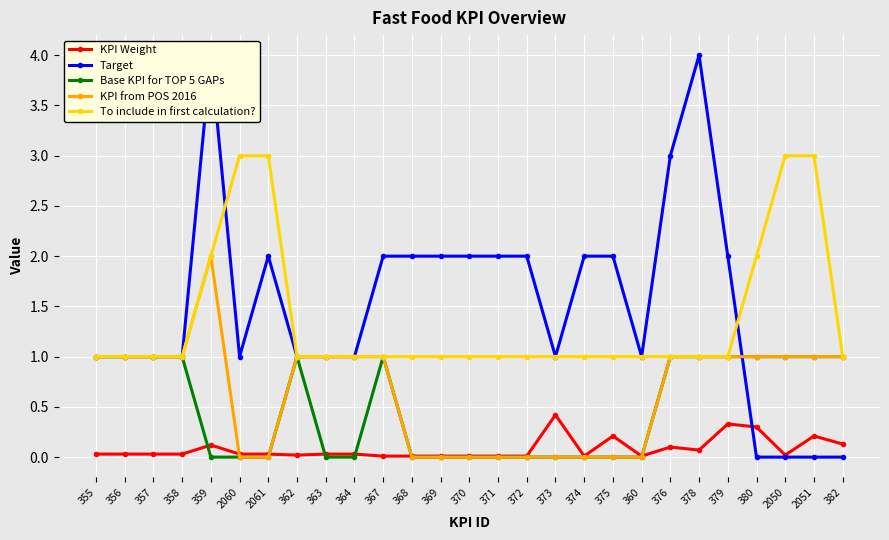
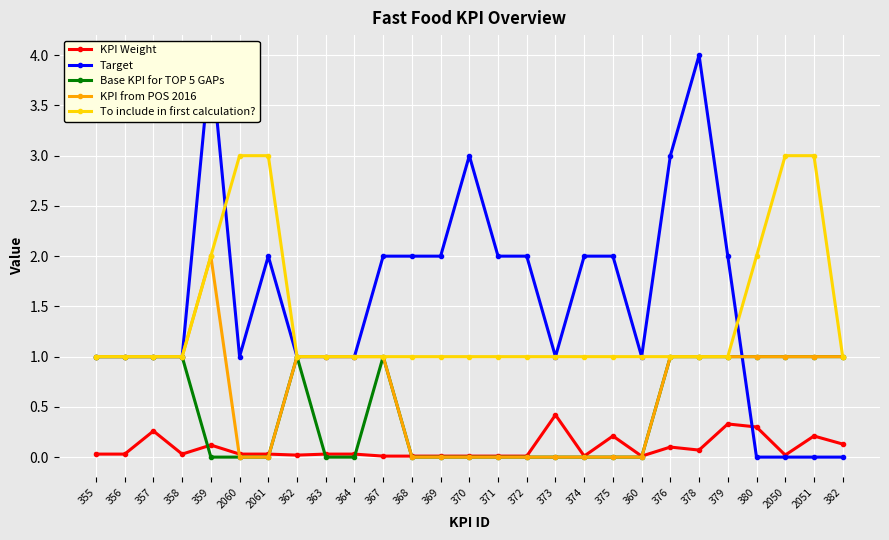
KPI Weight, 357: 0.03 -> 0.26
Target, 370: 2 -> 3
